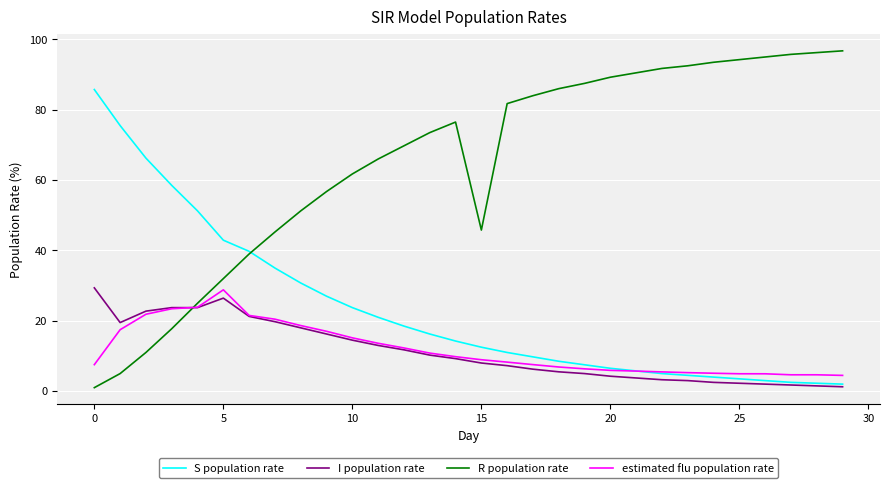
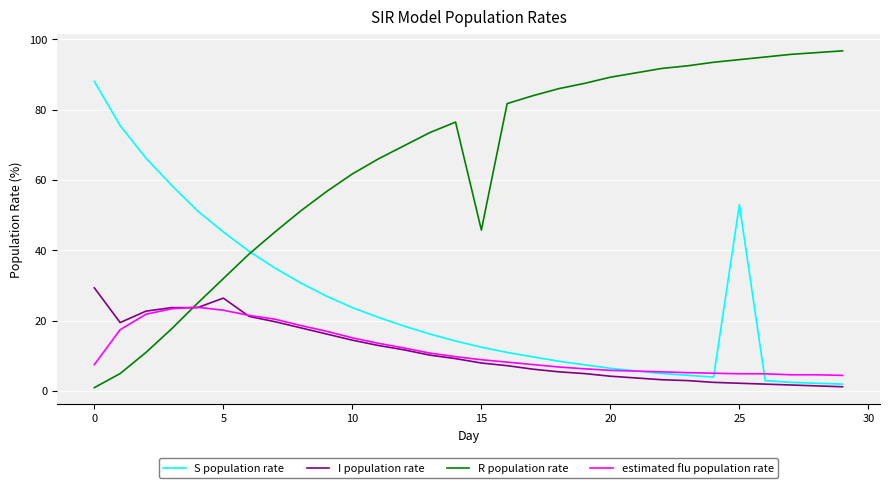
S population rate, 0: 86 -> 88
S population rate, 5: 43 -> 45
estimated flu population rate, 5: 29 -> 23
S population rate, 25: 4 -> 53
